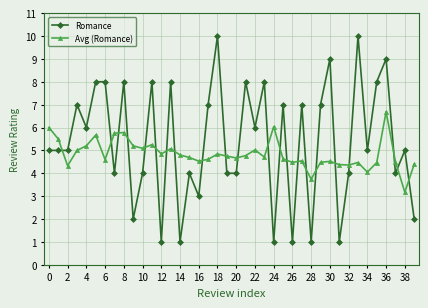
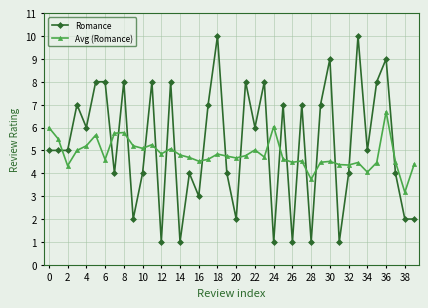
Romance, 20: 4 -> 2
Romance, 38: 5 -> 2
